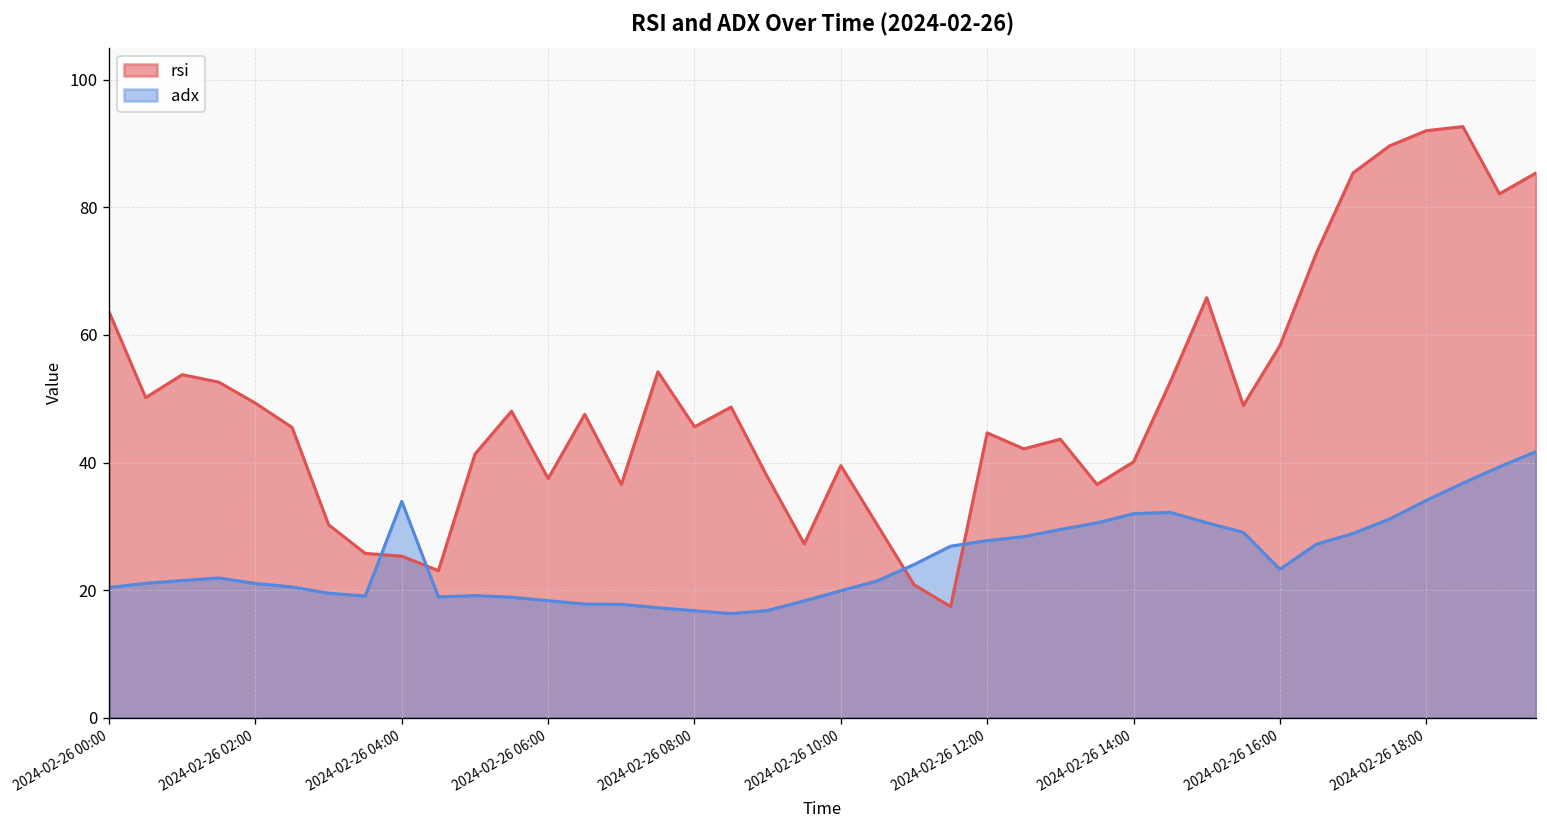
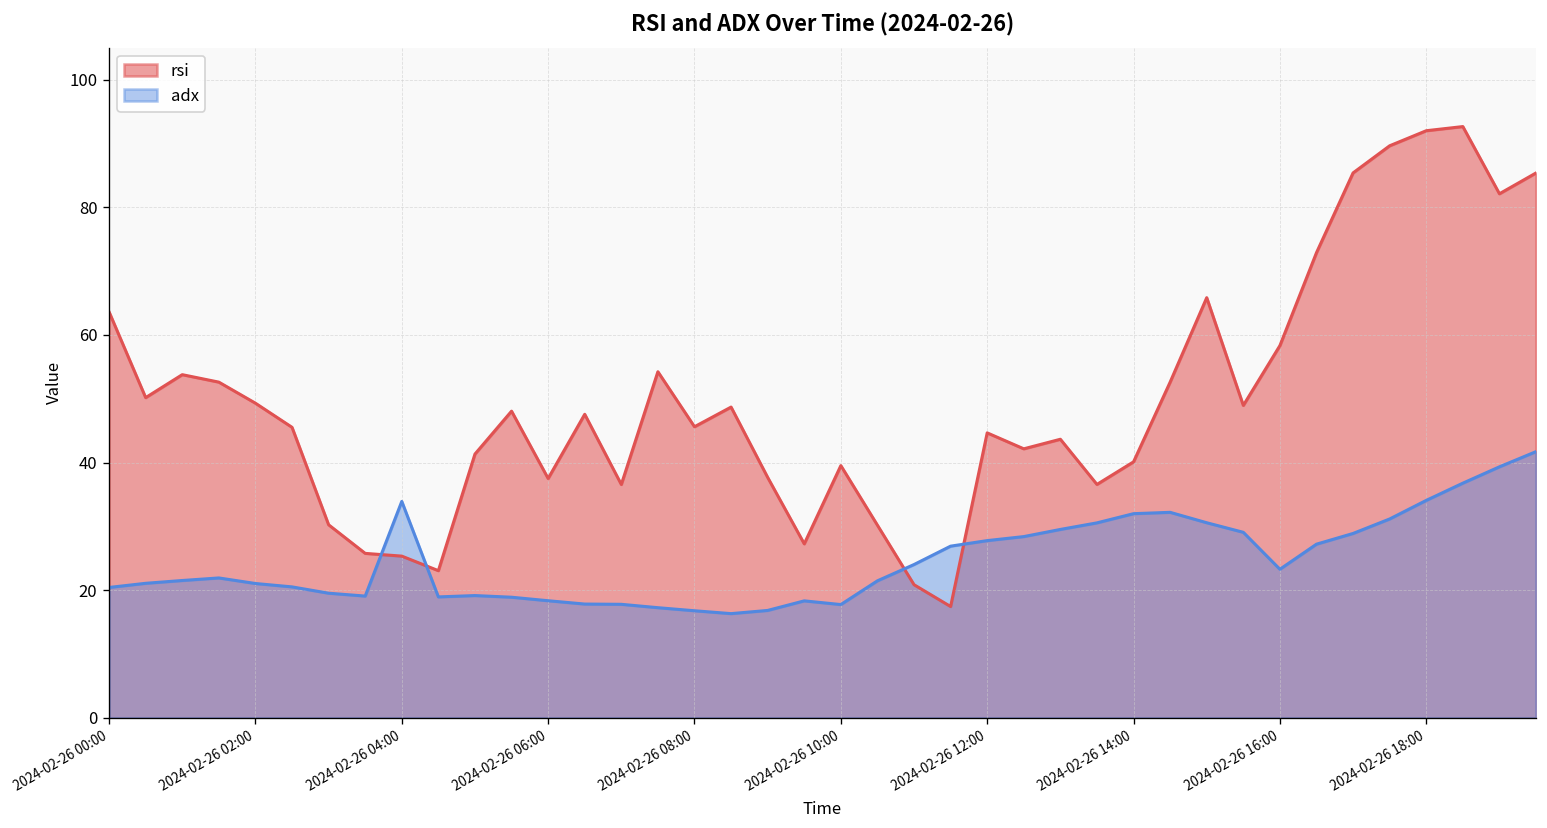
adx, 2024-02-26 10:00: 20 -> 18
